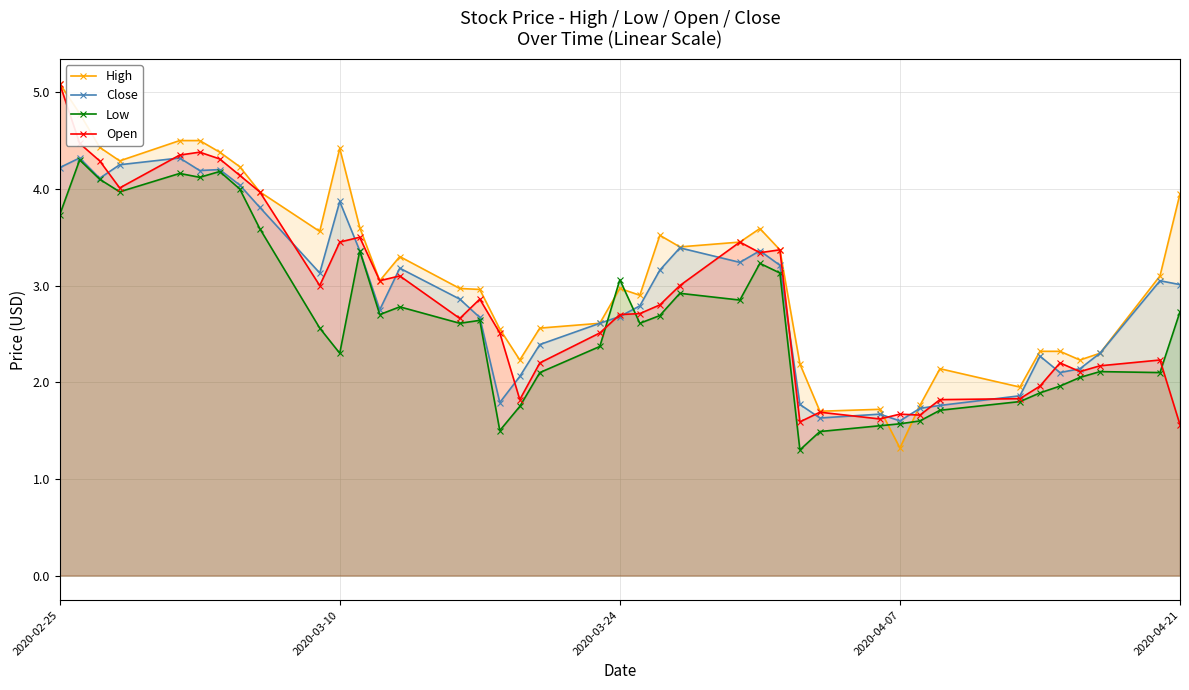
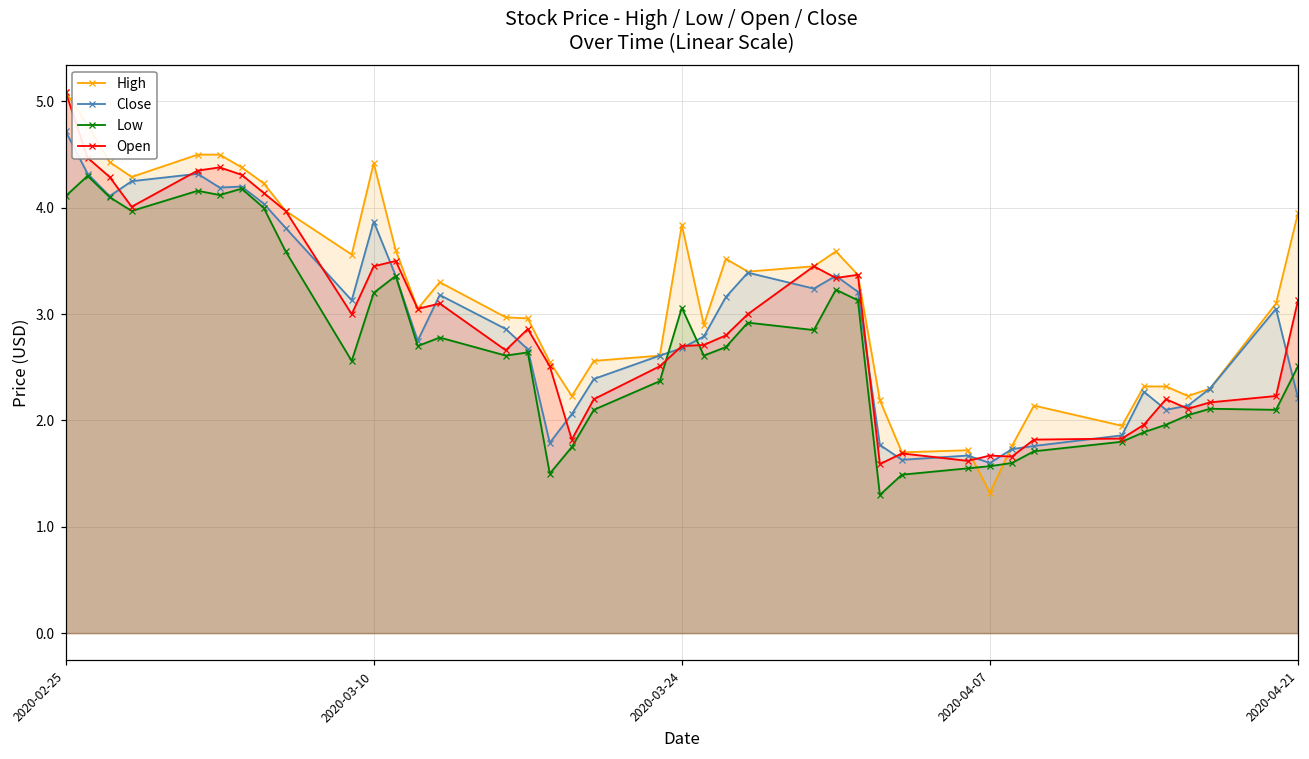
Close, 2020-02-25: 4.2 -> 4.7
Low, 2020-02-25: 3.7 -> 4.1
Low, 2020-03-10: 2.3 -> 3.2
High, 2020-03-24: 3.0 -> 3.8
Close, 2020-04-21: 3.0 -> 2.2
Low, 2020-04-21: 2.7 -> 2.5
Open, 2020-04-21: 1.6 -> 3.1
